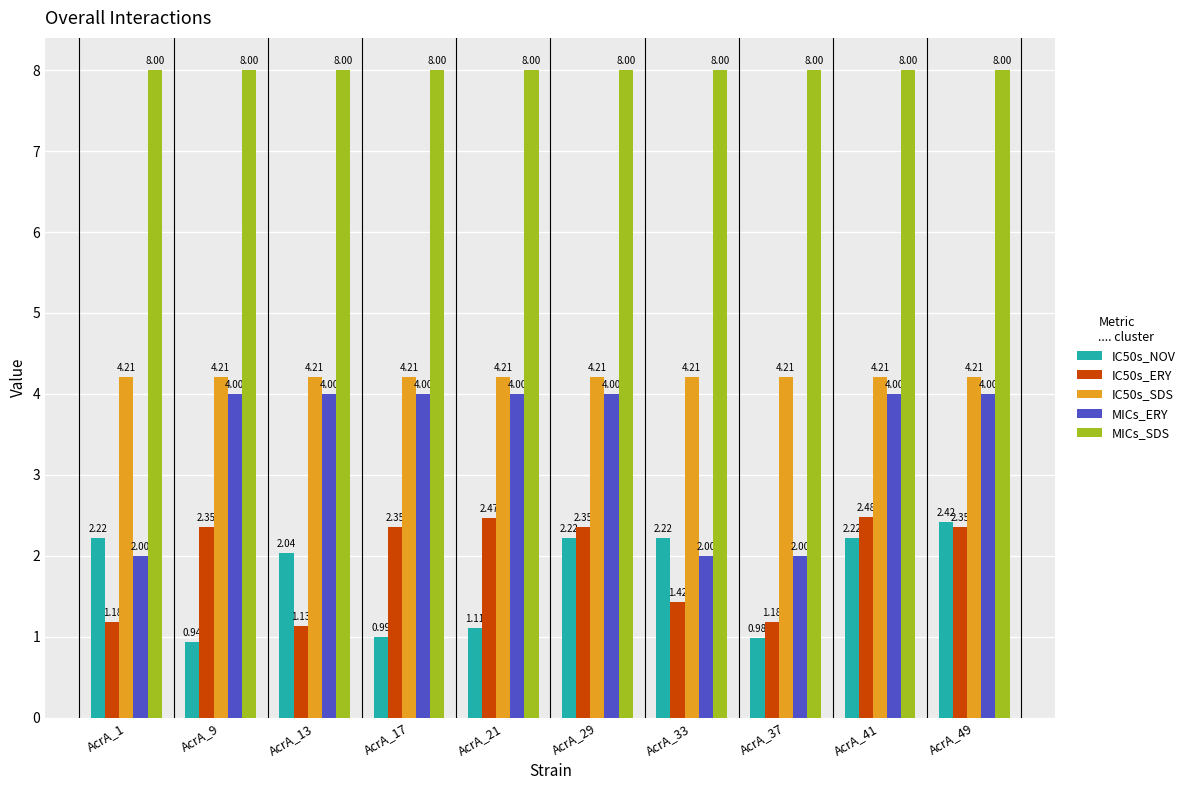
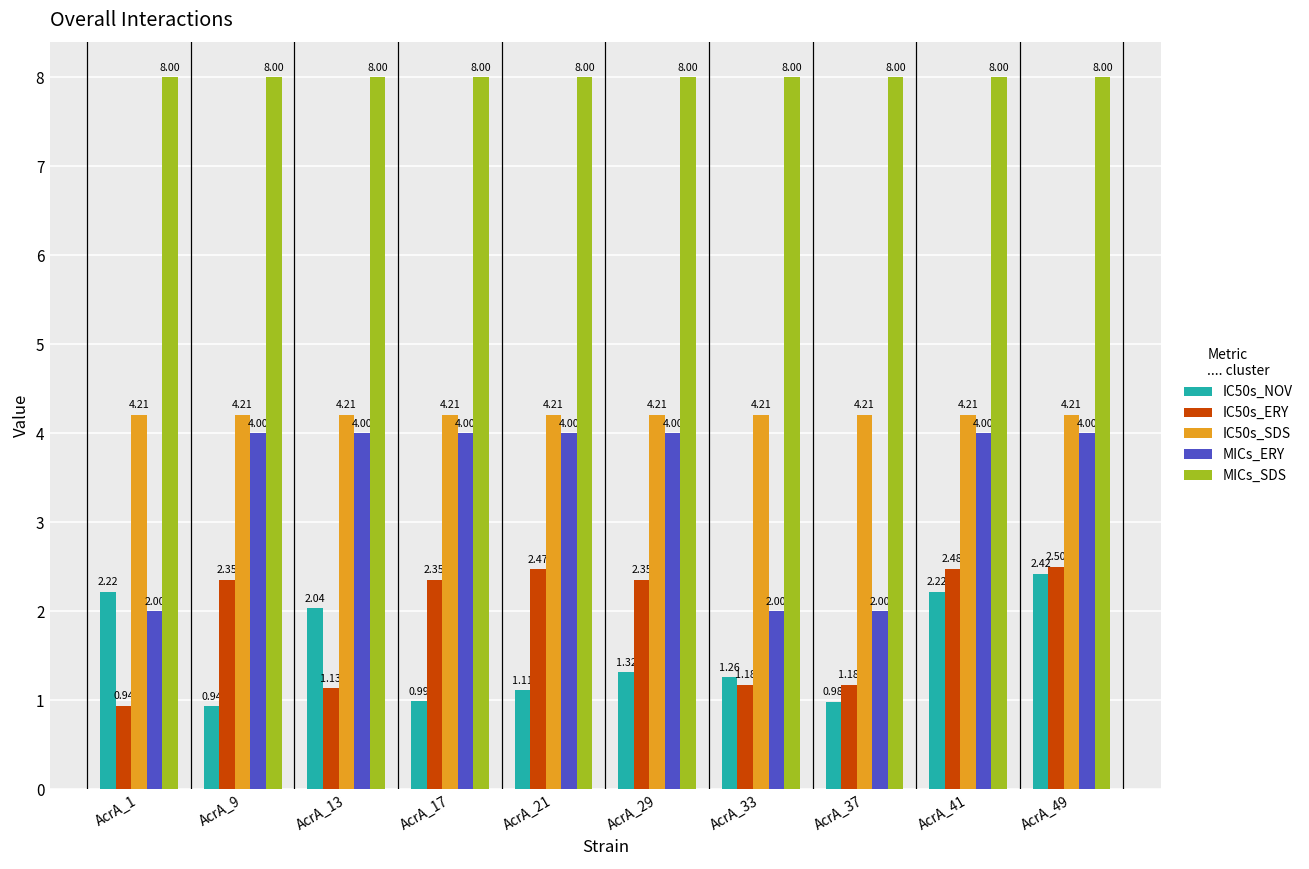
IC50s_ERY, AcrA_1: 1.18 -> 0.94
IC50s_NOV, AcrA_29: 2.22 -> 1.32
IC50s_NOV, AcrA_33: 2.22 -> 1.26
IC50s_ERY, AcrA_33: 1.42 -> 1.18
IC50s_ERY, AcrA_49: 2.35 -> 2.50
